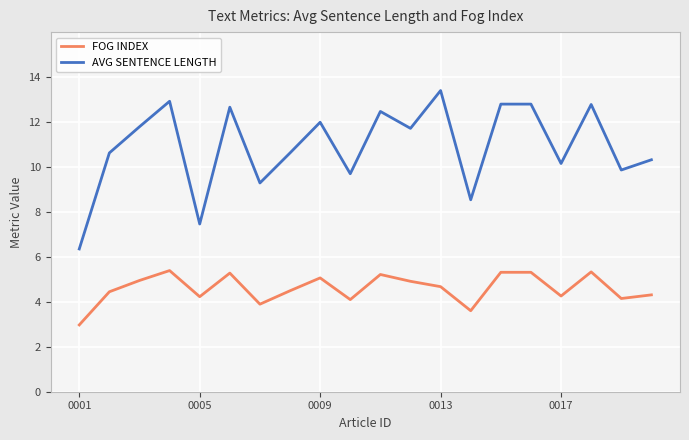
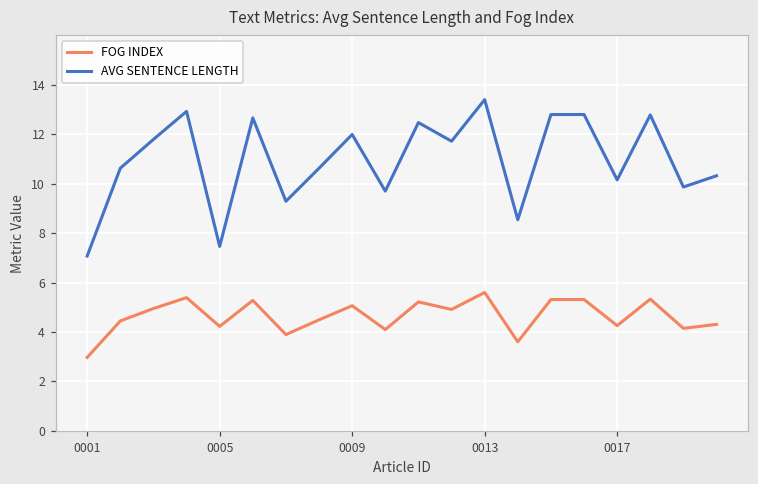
AVG SENTENCE LENGTH, 0001: 6.4 -> 7.1
FOG INDEX, 0013: 4.7 -> 5.6
